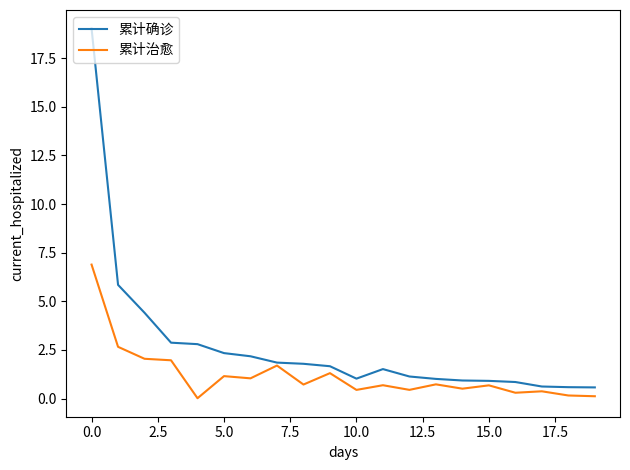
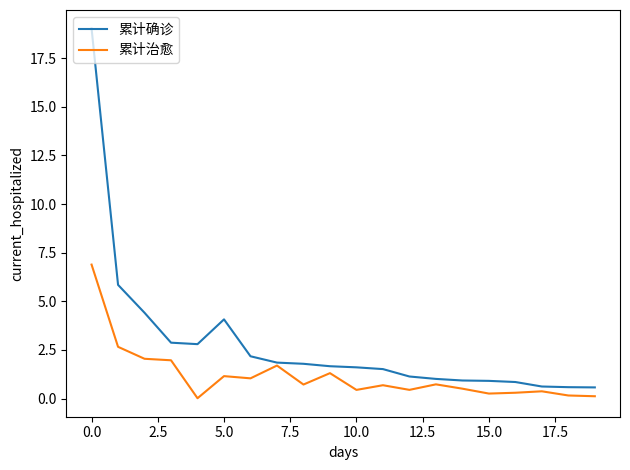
累计确诊, 5.0: 2.3 -> 4.1
累计确诊, 10.0: 1.0 -> 1.6
累计治愈, 15.0: 0.7 -> 0.3
